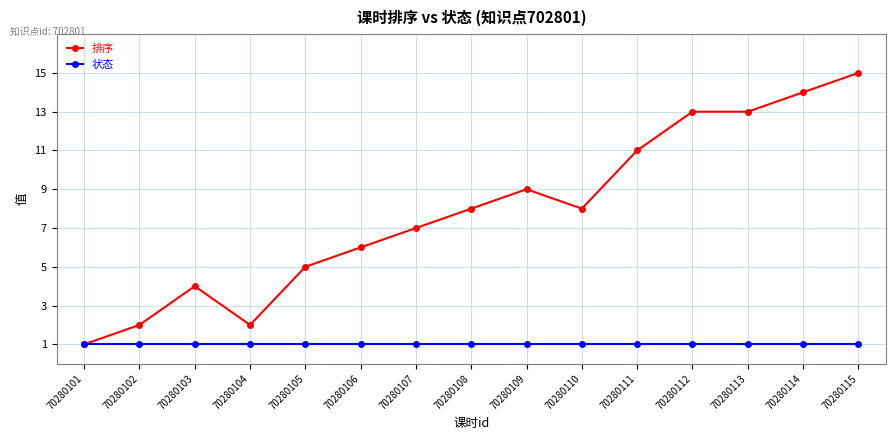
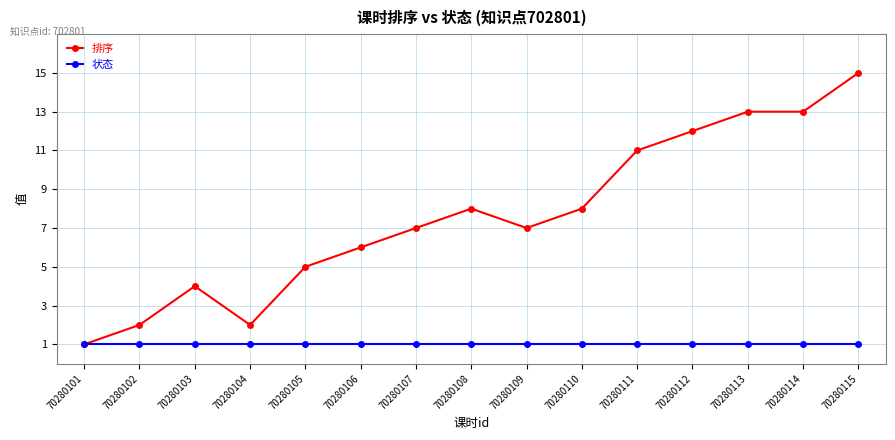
排序, 70280109: 9 -> 7
排序, 70280112: 13 -> 12
排序, 70280114: 14 -> 13
